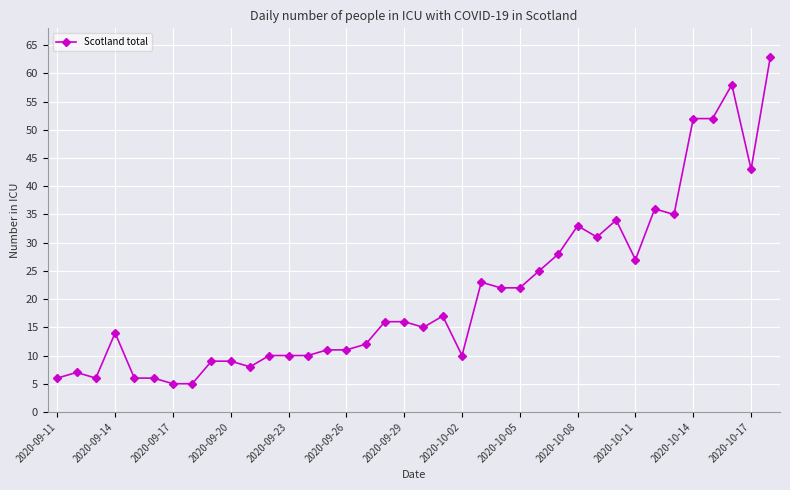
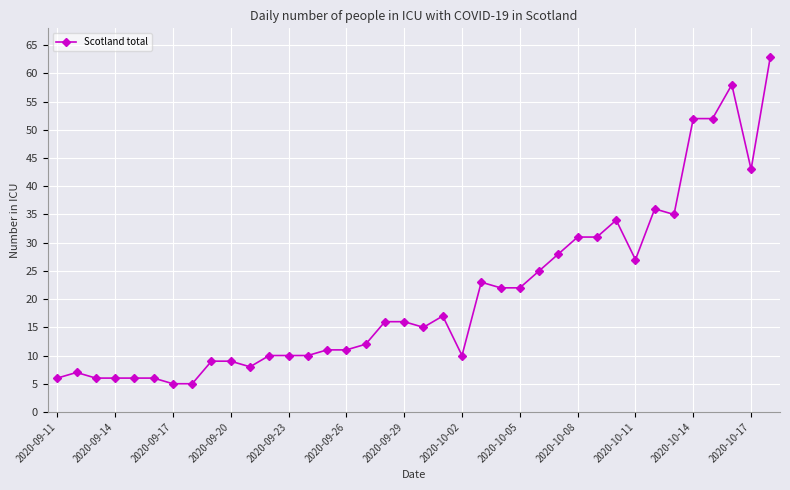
2020-09-14: 14 -> 6
2020-10-08: 33 -> 31
